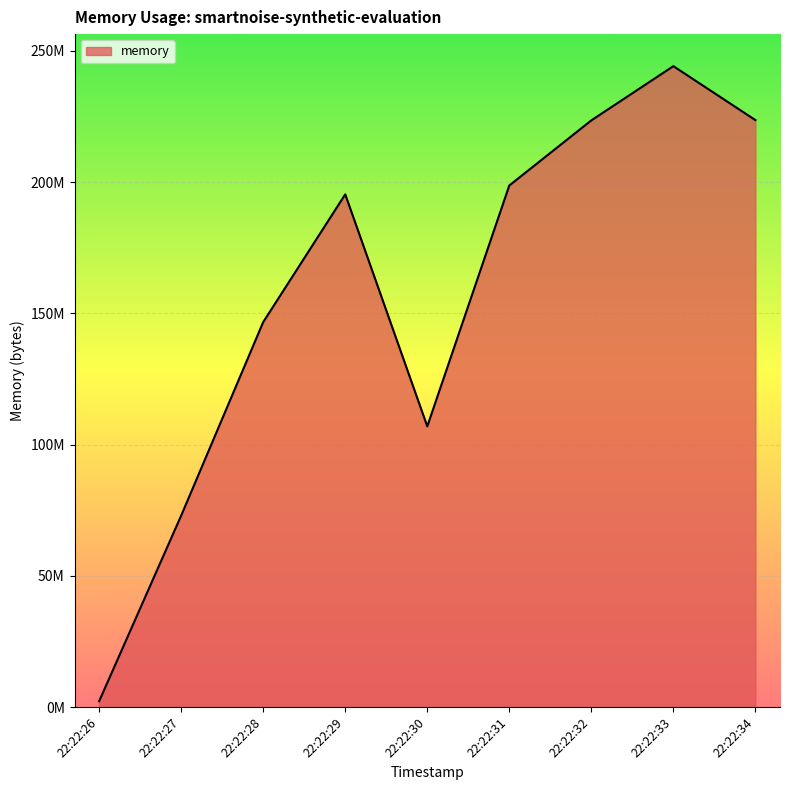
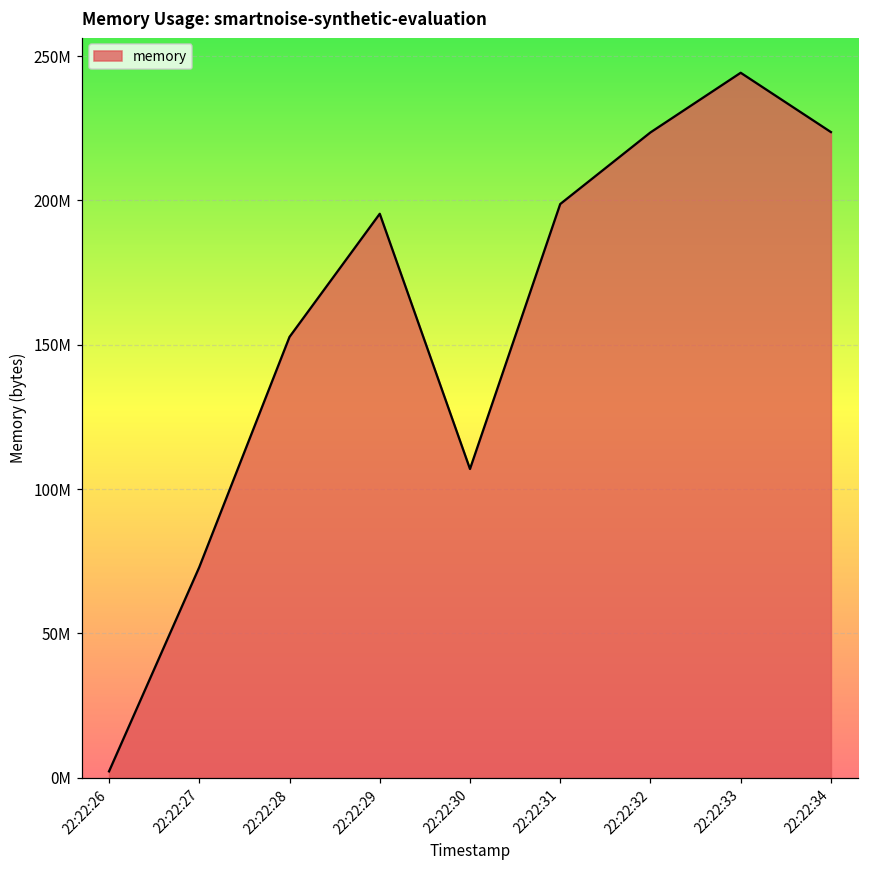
22:22:28: 147000000 -> 153000000
